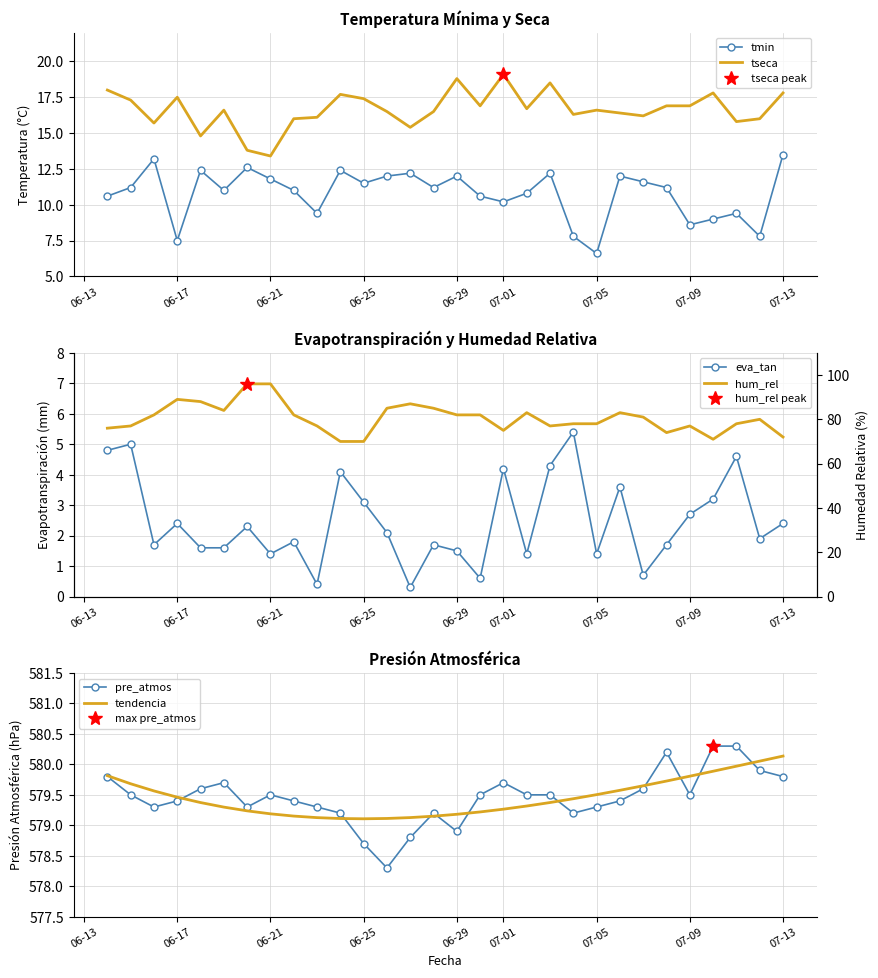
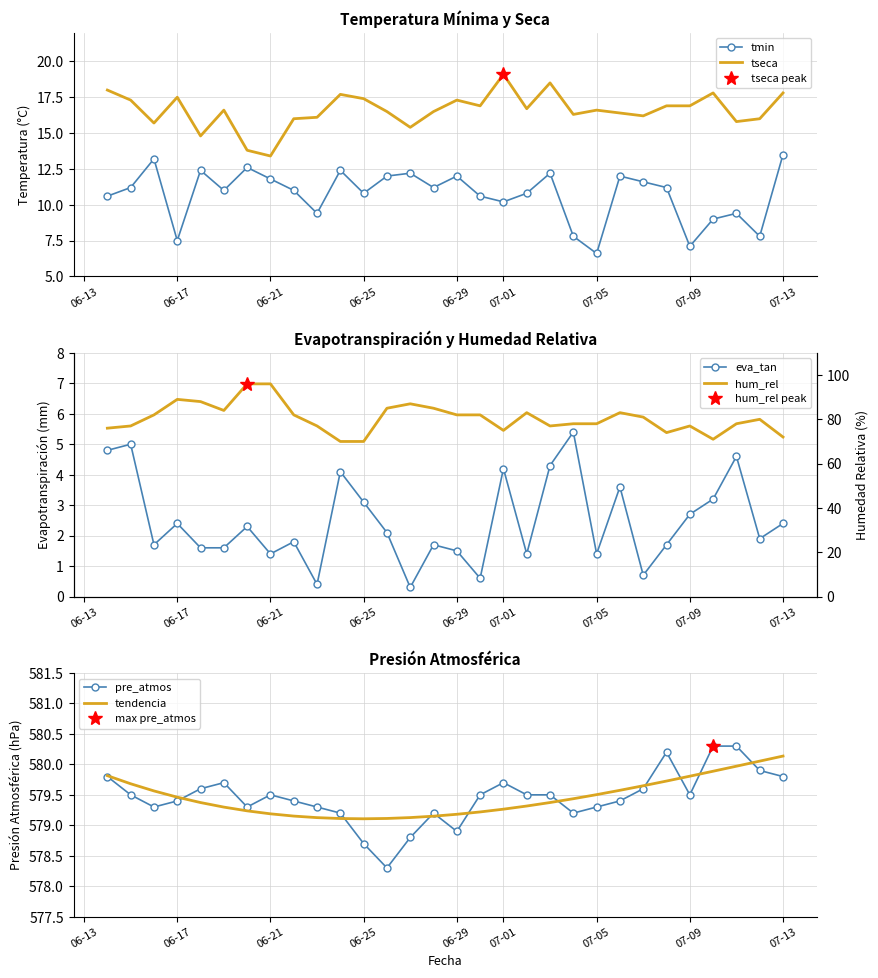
Temperatura Mínima y Seca, tmin, 06-25: 11.5 -> 10.8
Temperatura Mínima y Seca, tseca, 06-29: 18.8 -> 17.3
Temperatura Mínima y Seca, tmin, 07-09: 8.6 -> 7.1
